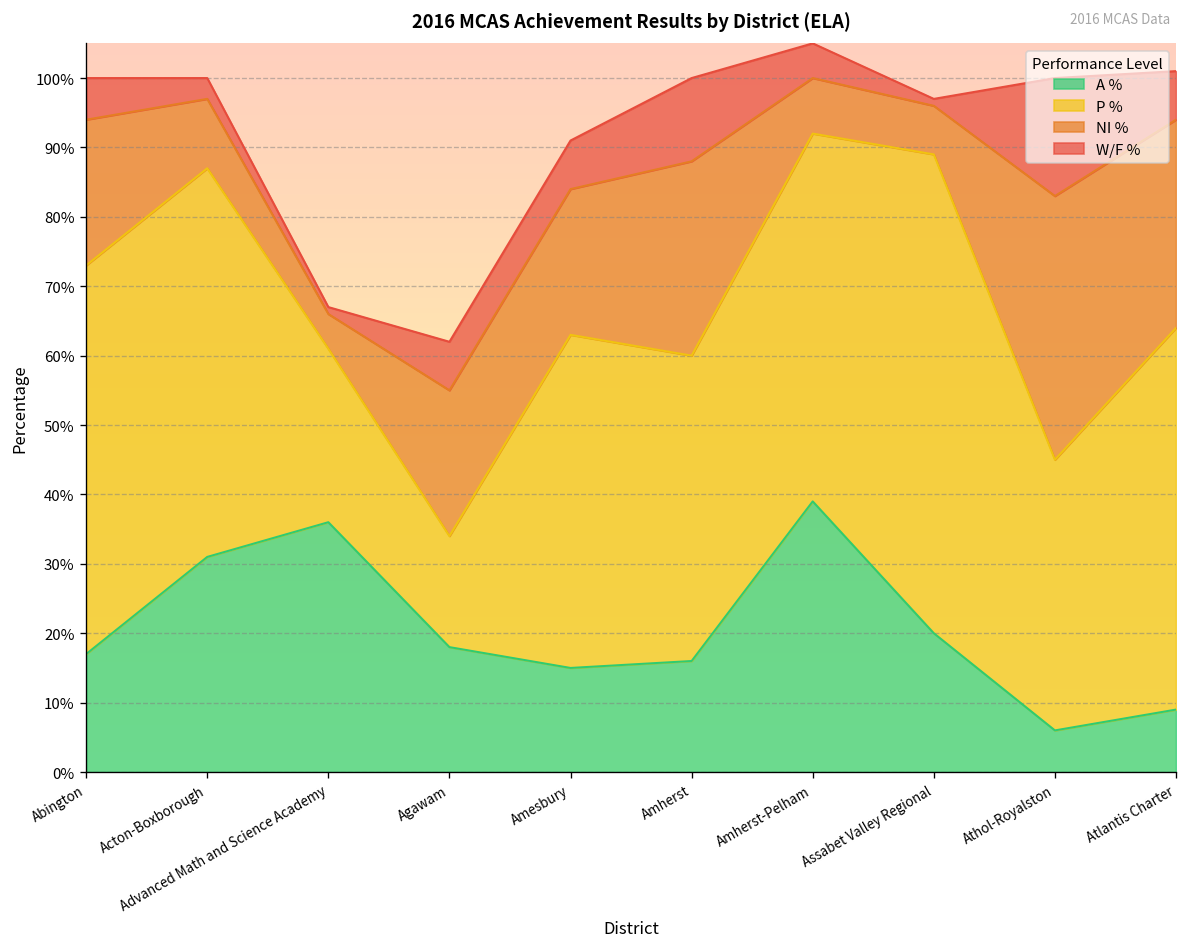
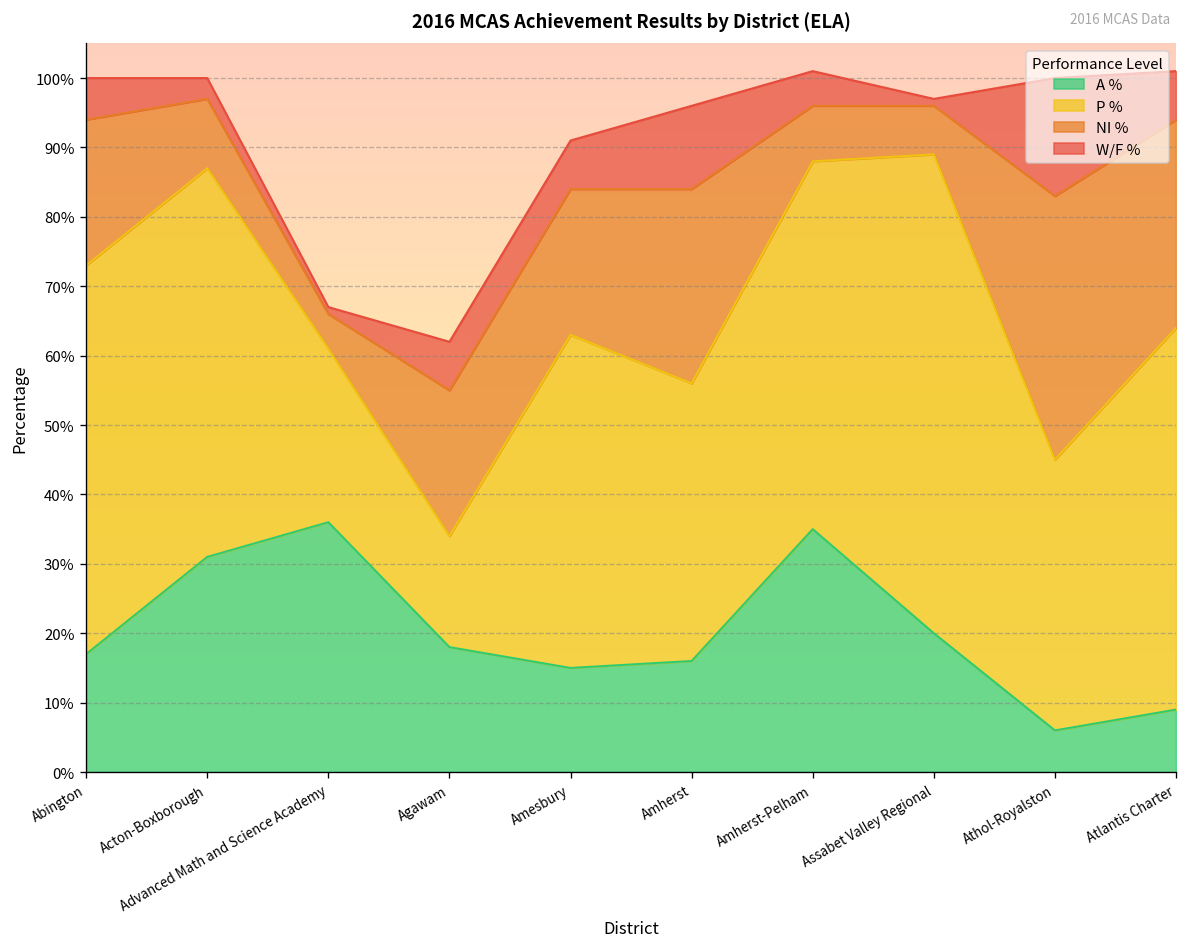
P %, Amherst: 44% -> 40%
A %, Amherst-Pelham: 39% -> 35%
